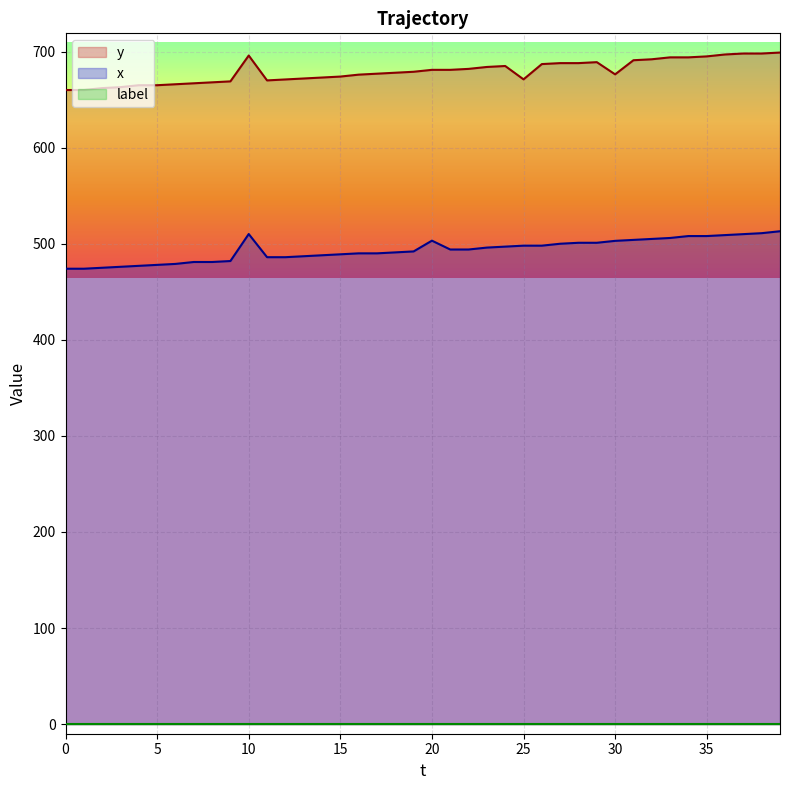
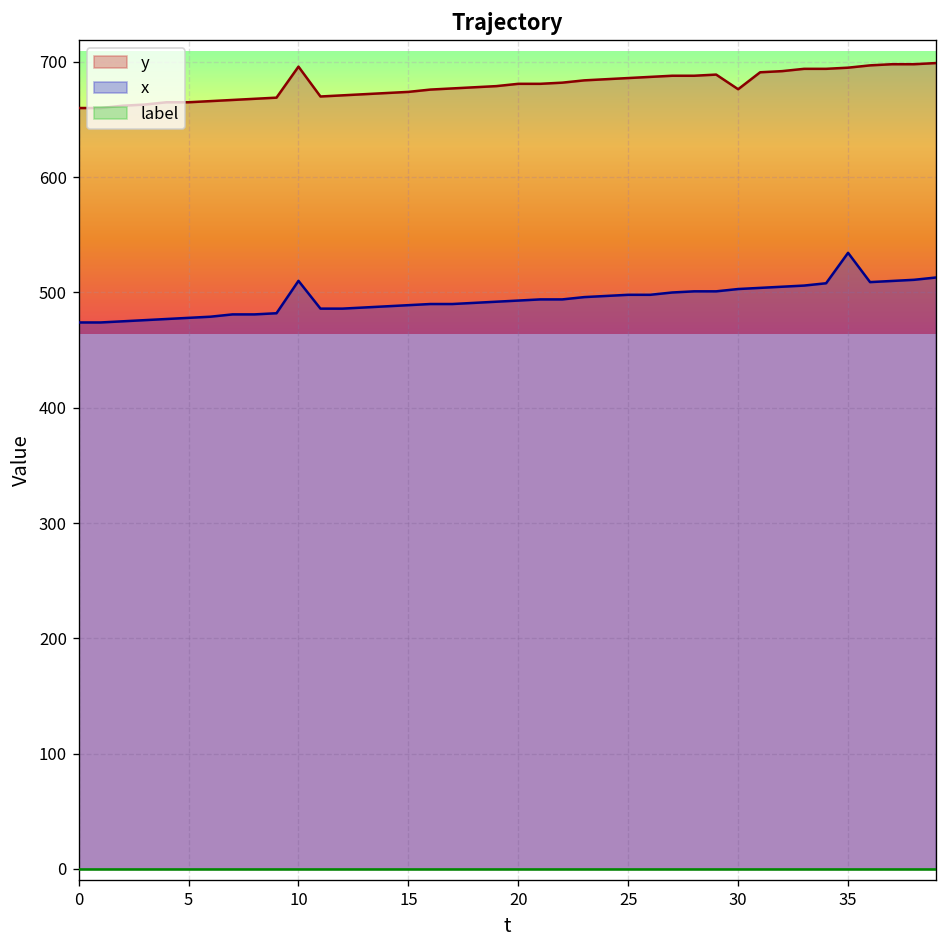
x, 20: 500 -> 490
y, 25: 670 -> 690
x, 35: 510 -> 530
